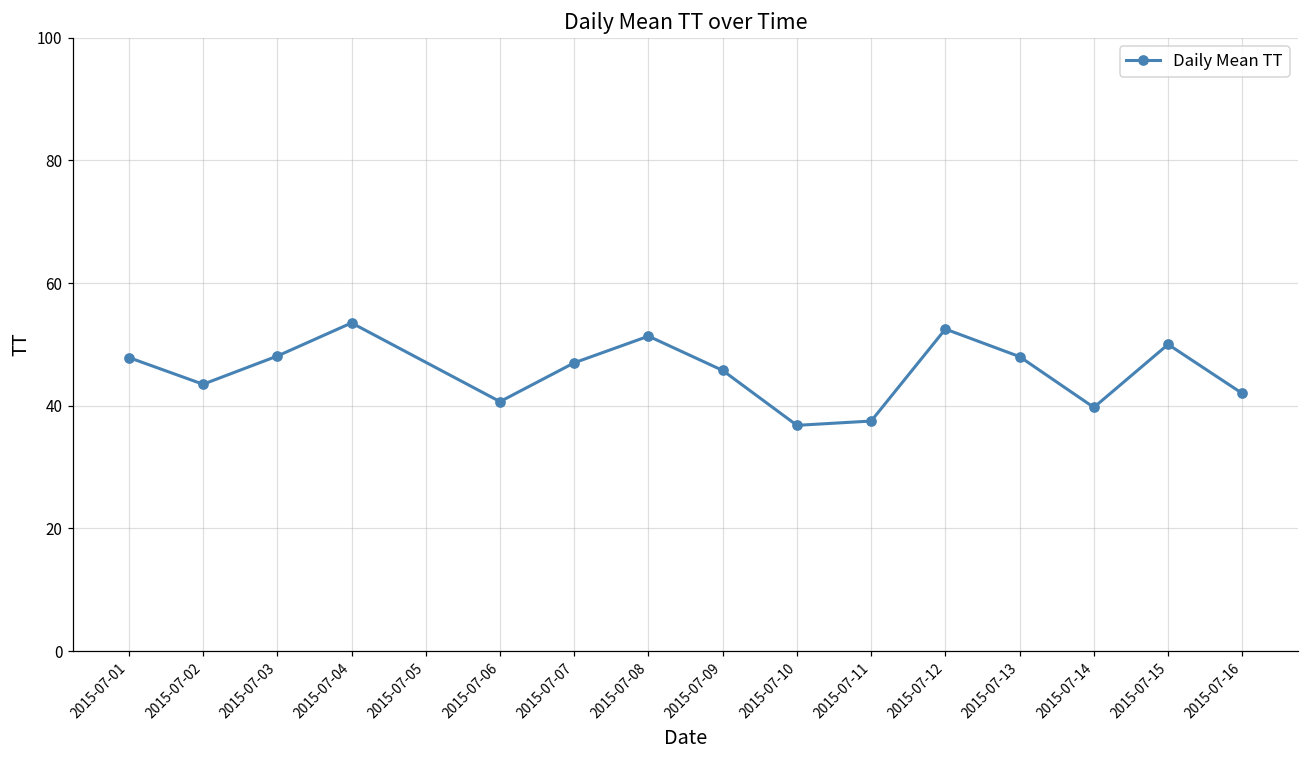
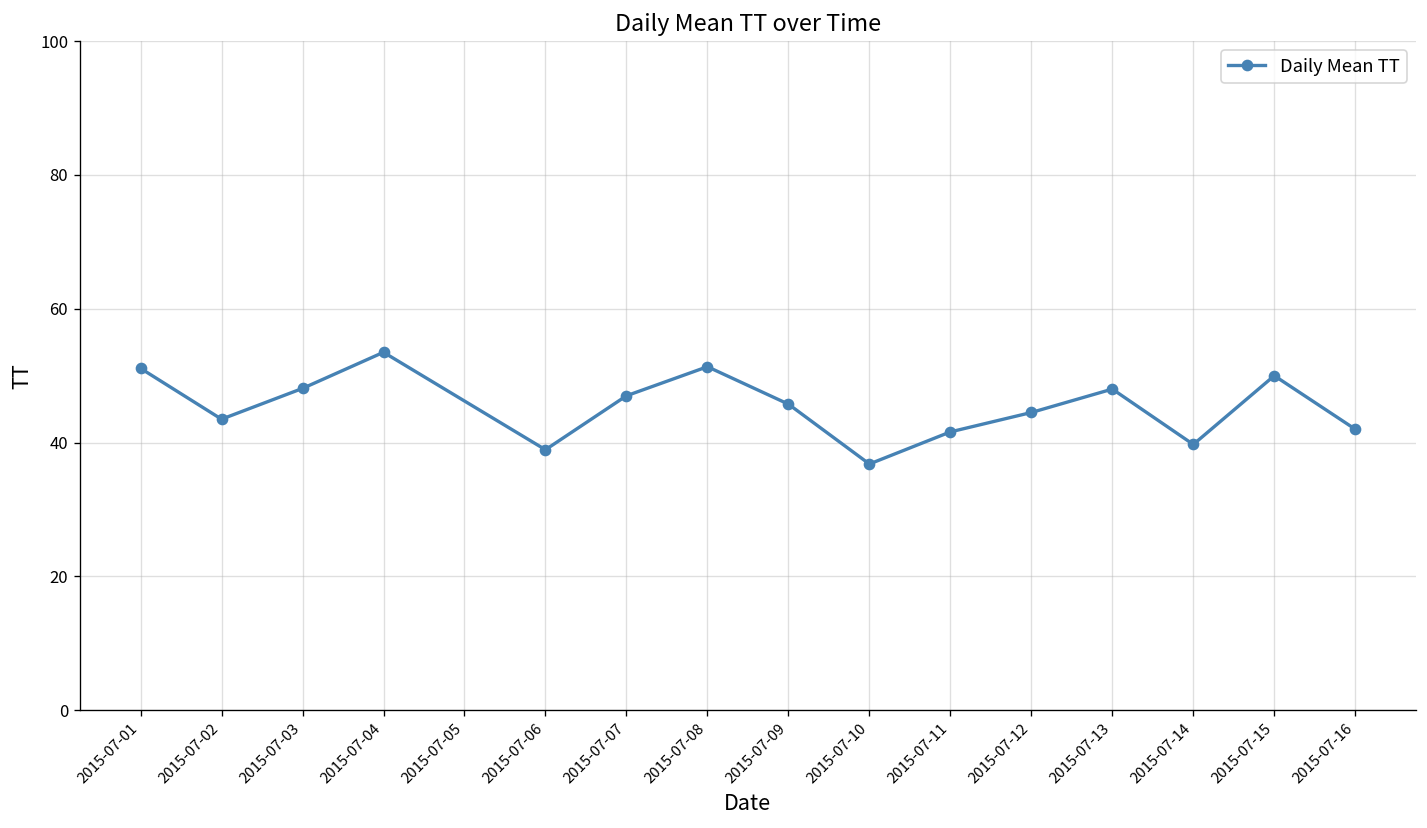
2015-07-01: 48 -> 51
2015-07-06: 41 -> 39
2015-07-11: 38 -> 42
2015-07-12: 53 -> 45
